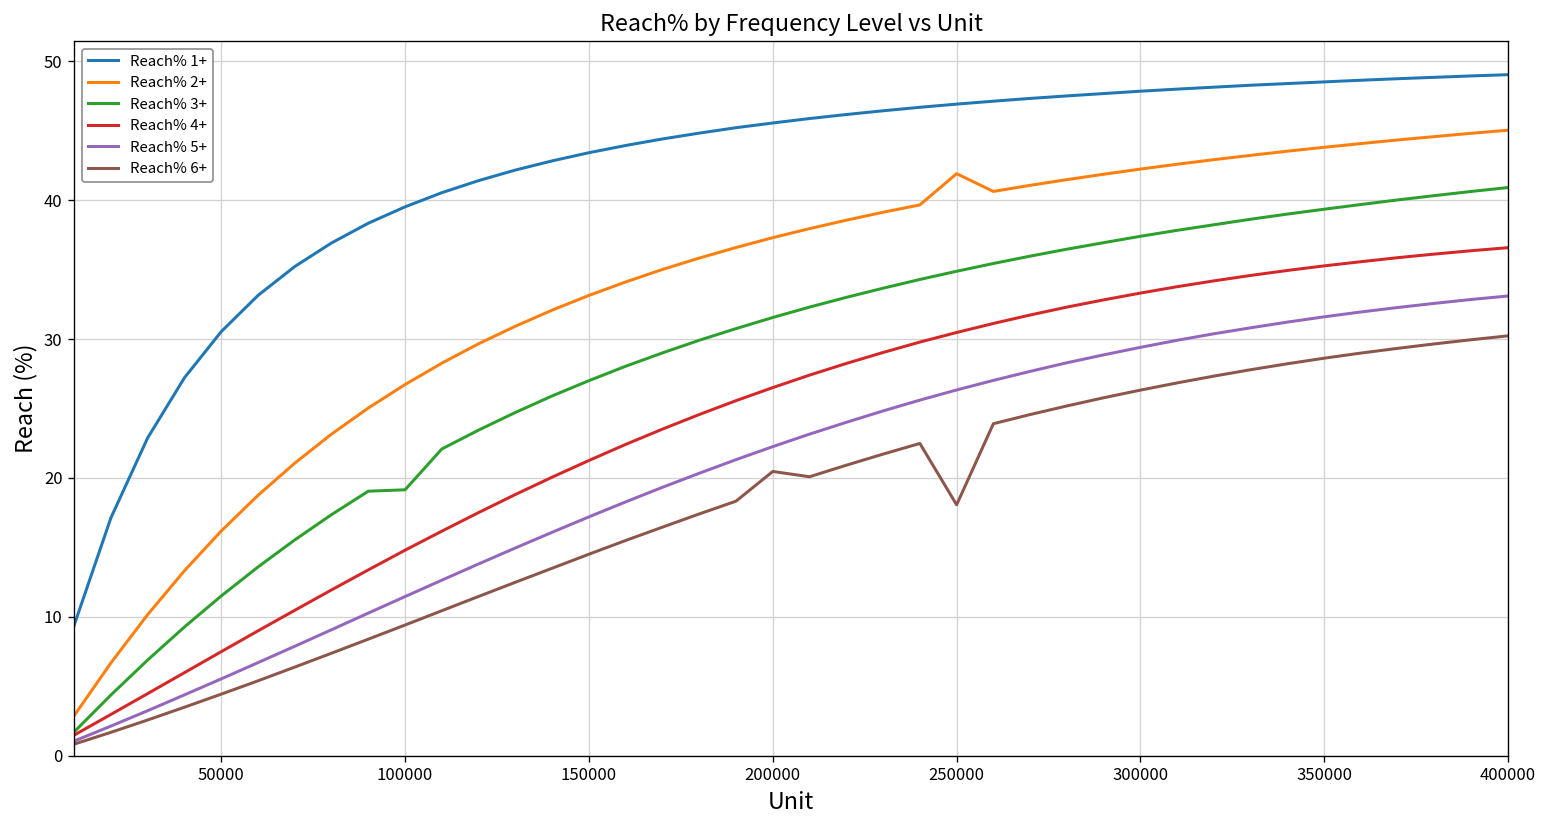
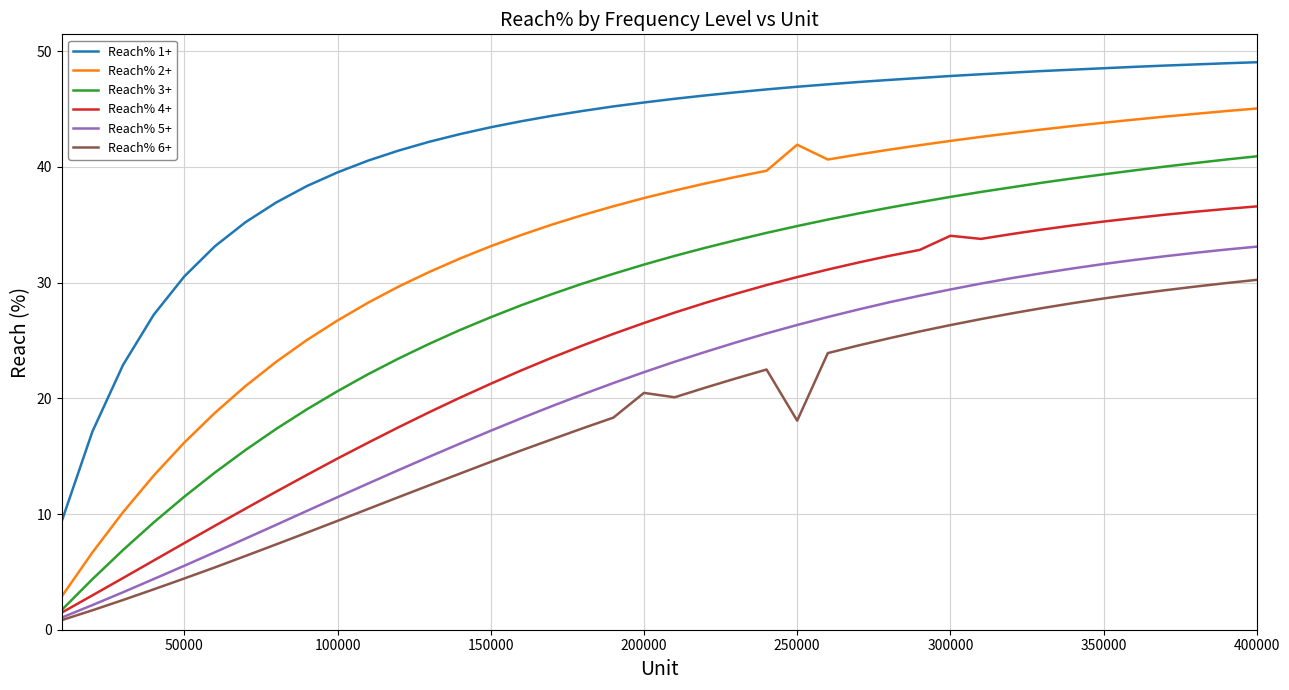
Reach% 3+, 100000: 19.2 -> 20.6
Reach% 4+, 300000: 33.3 -> 34.1
